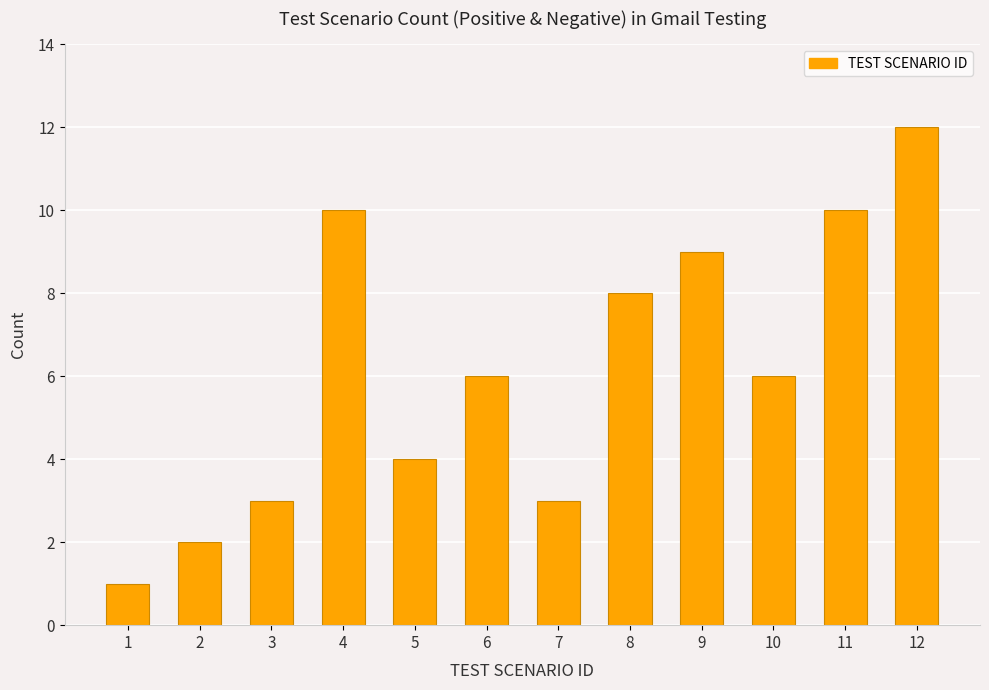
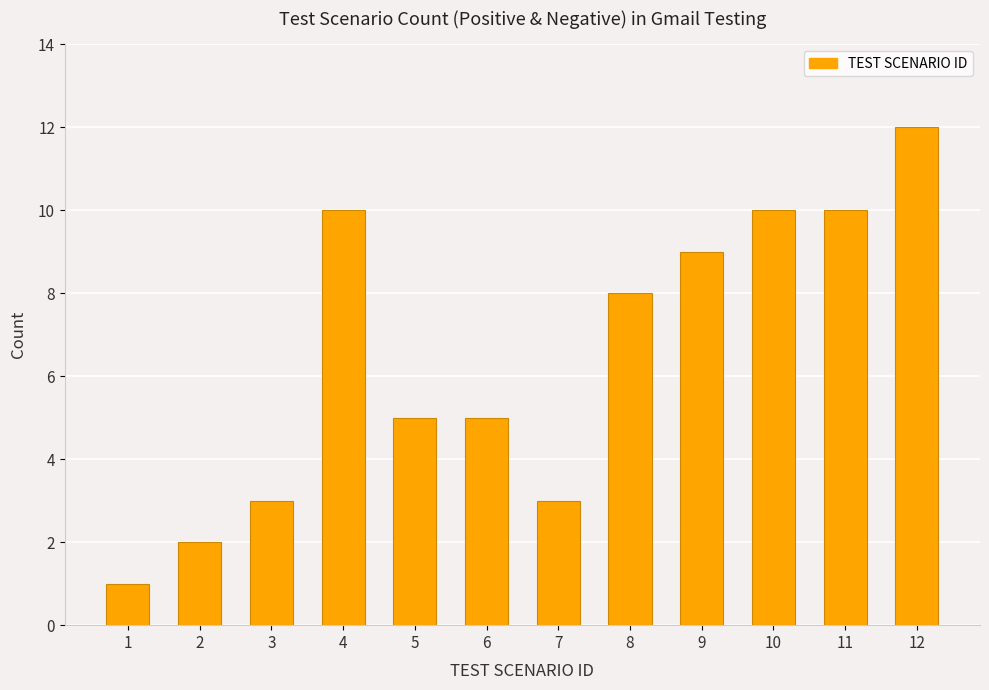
5: 4 -> 5
6: 6 -> 5
10: 6 -> 10
